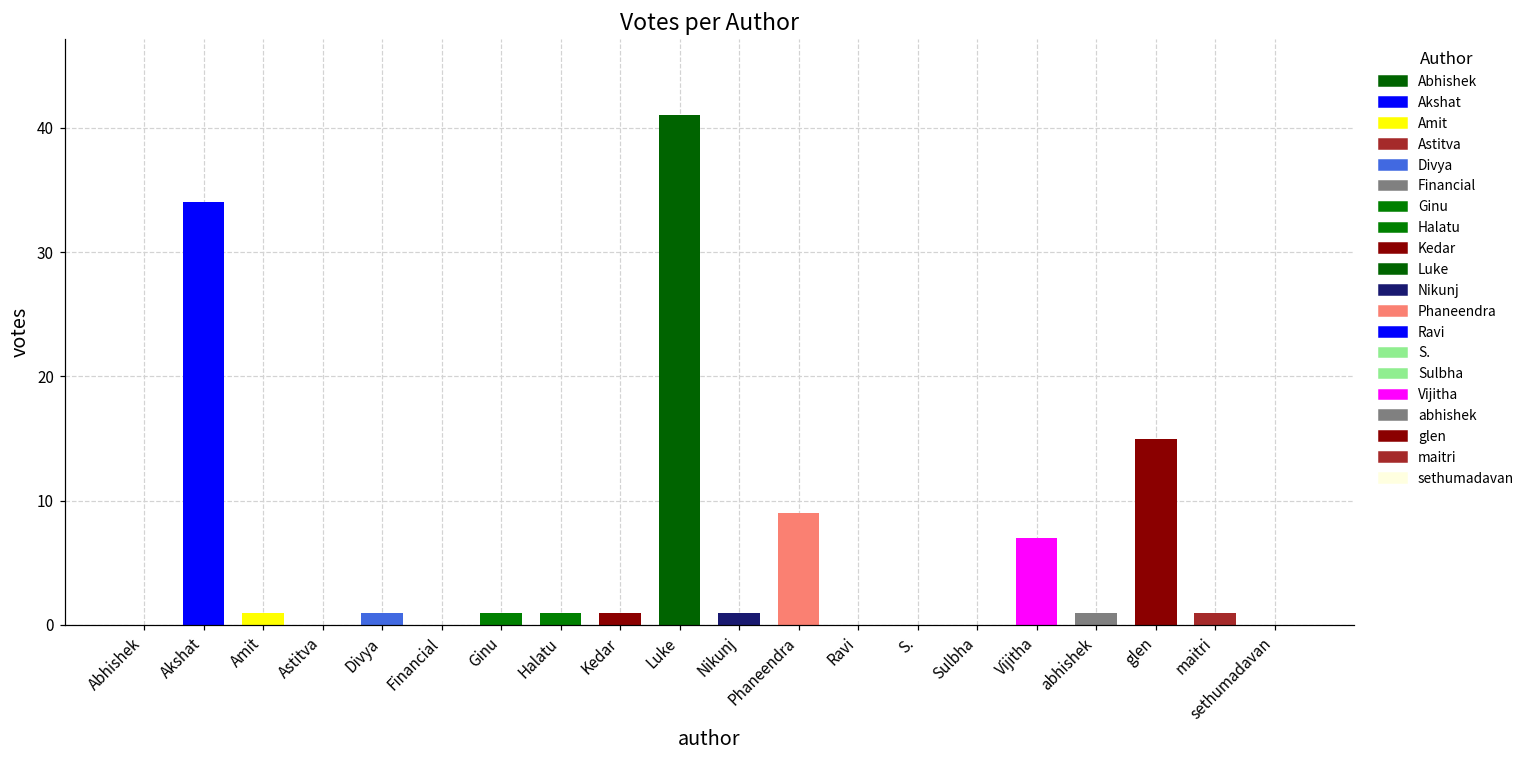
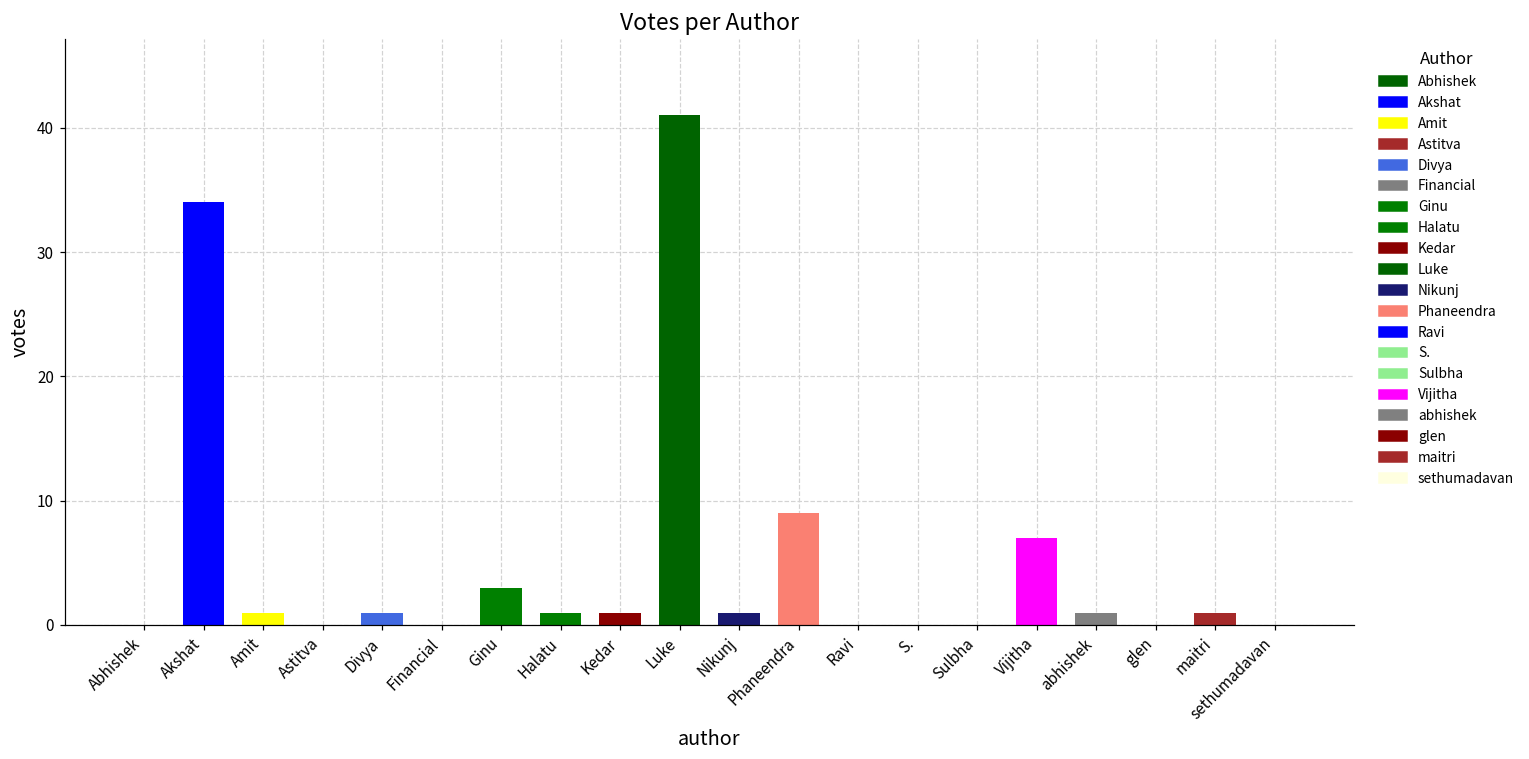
Ginu: 1 -> 3
glen: 15 -> 0
